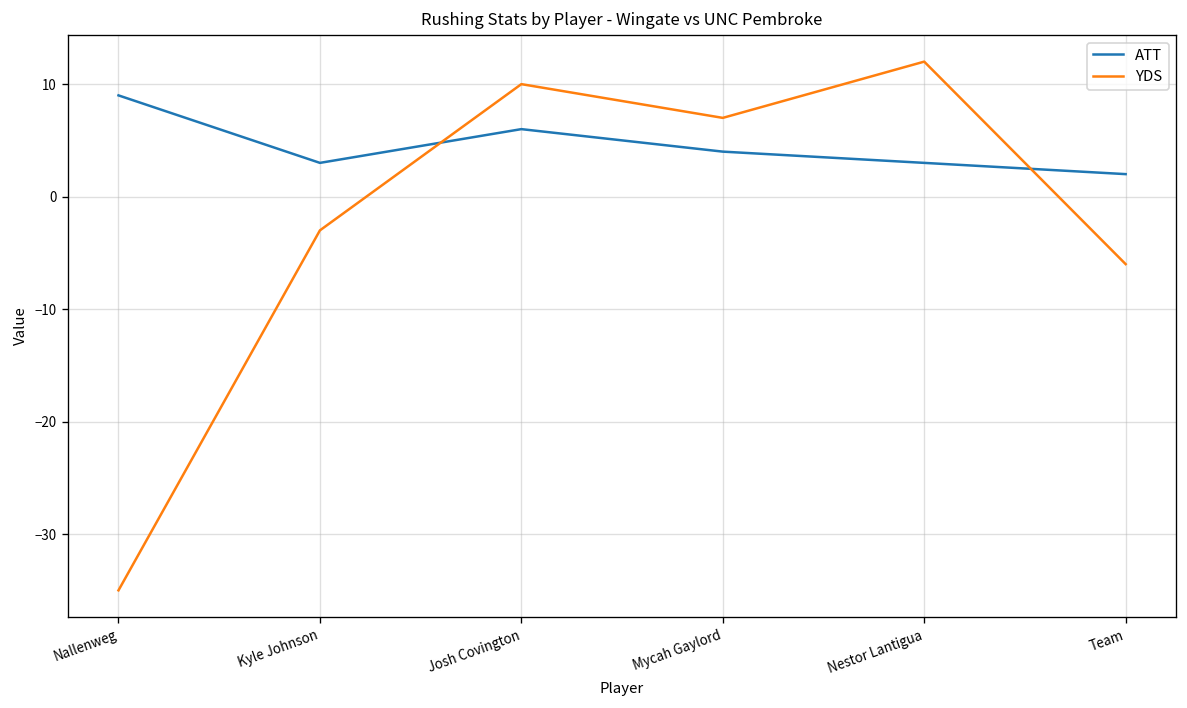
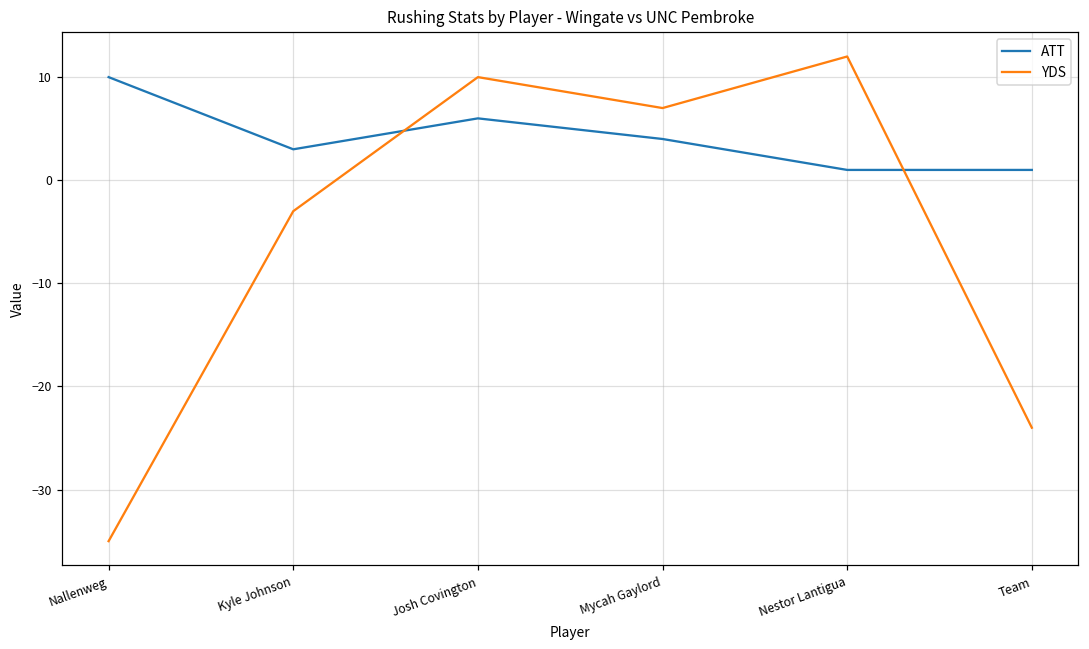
ATT, Nallenweg: 9 -> 10
ATT, Nestor Lantigua: 3 -> 1
ATT, Team: 2 -> 1
YDS, Team: -6 -> -24
